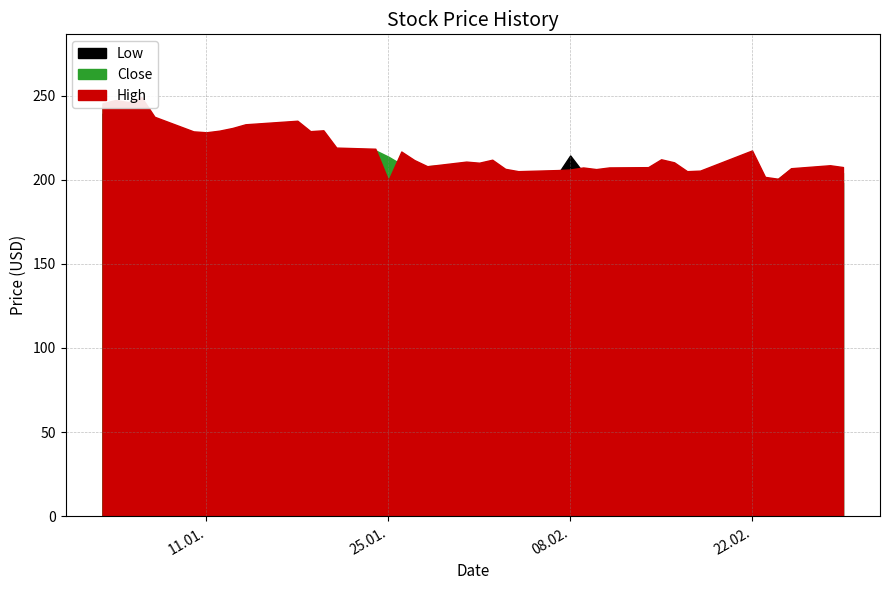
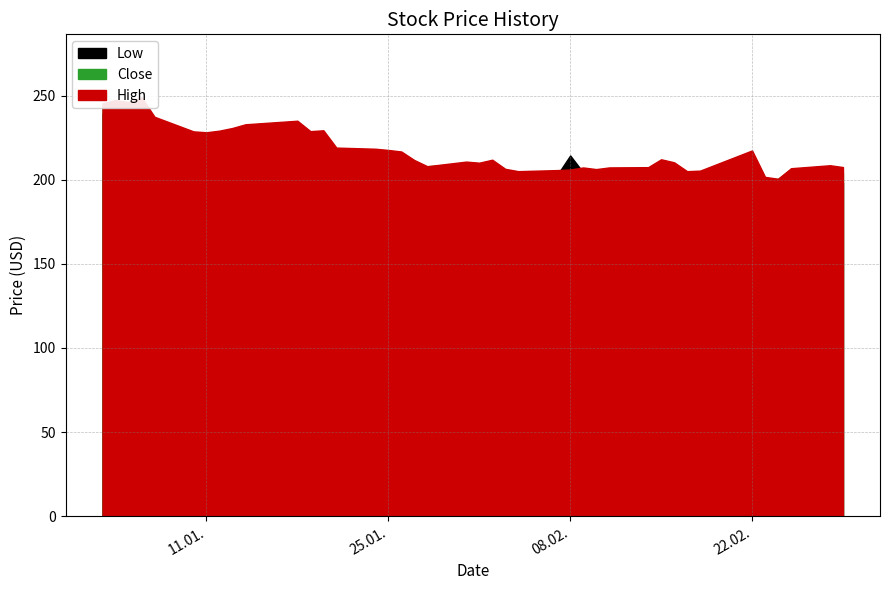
High, 25.01.: 200 -> 218
